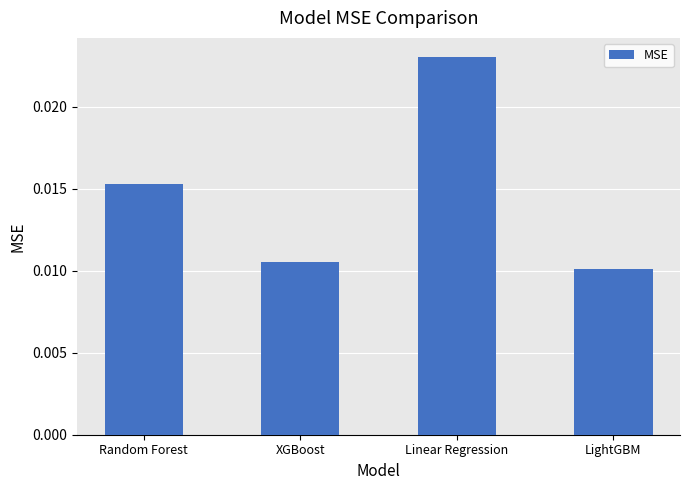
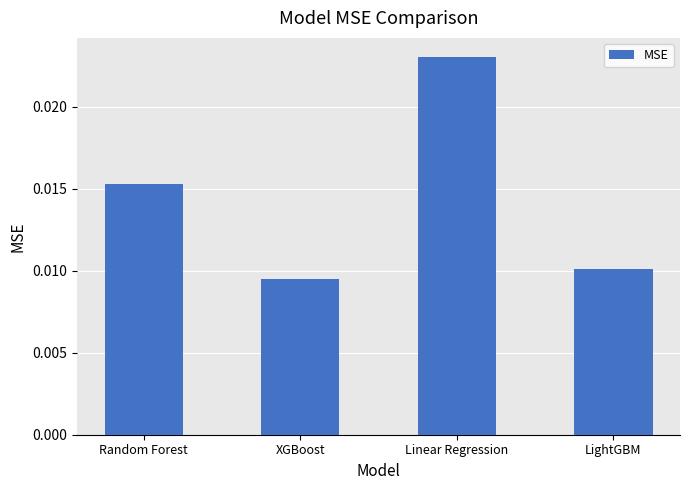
XGBoost: 0.0105 -> 0.0095
